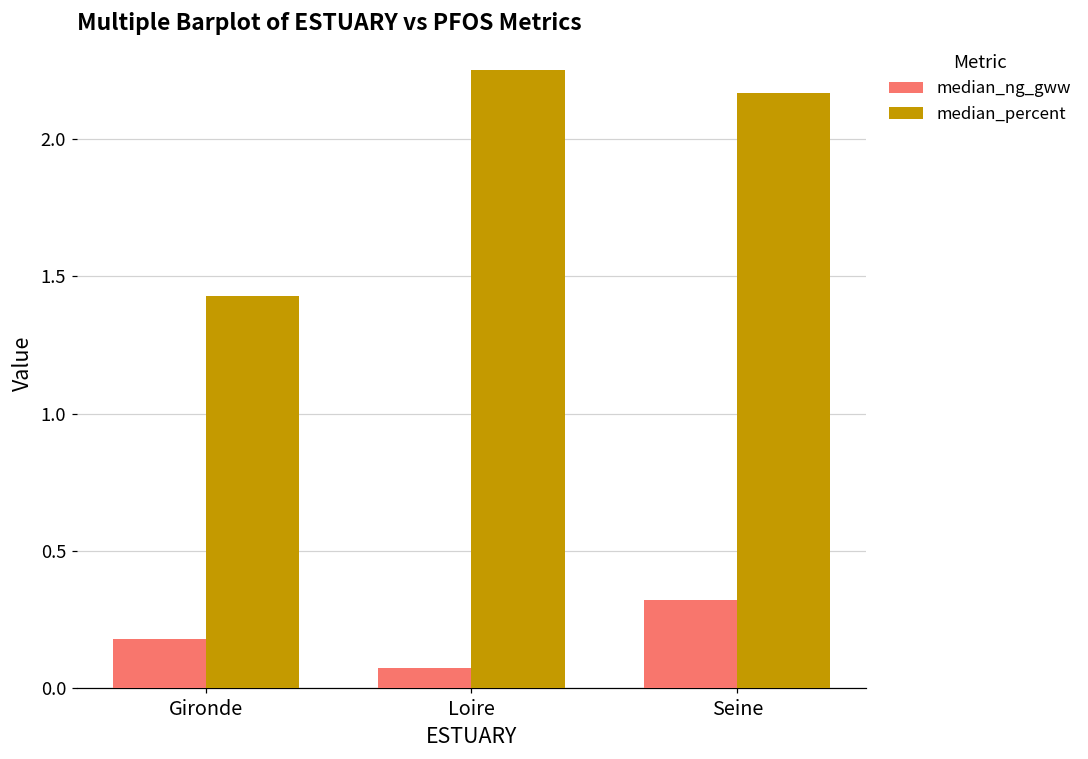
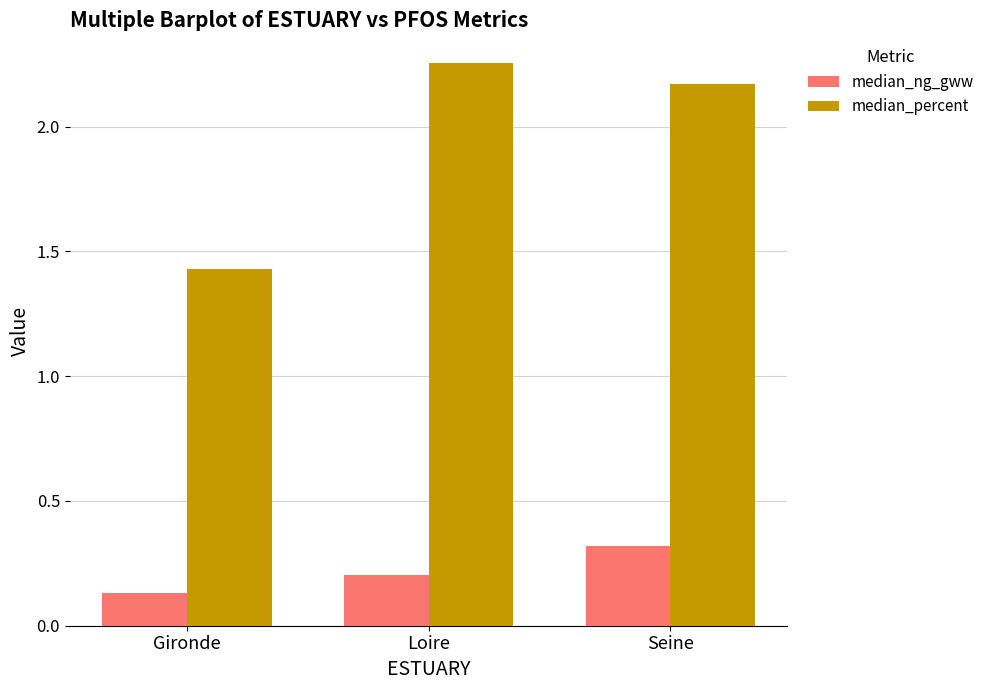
median_ng_gww, Gironde: 0.18 -> 0.13
median_ng_gww, Loire: 0.07 -> 0.21
